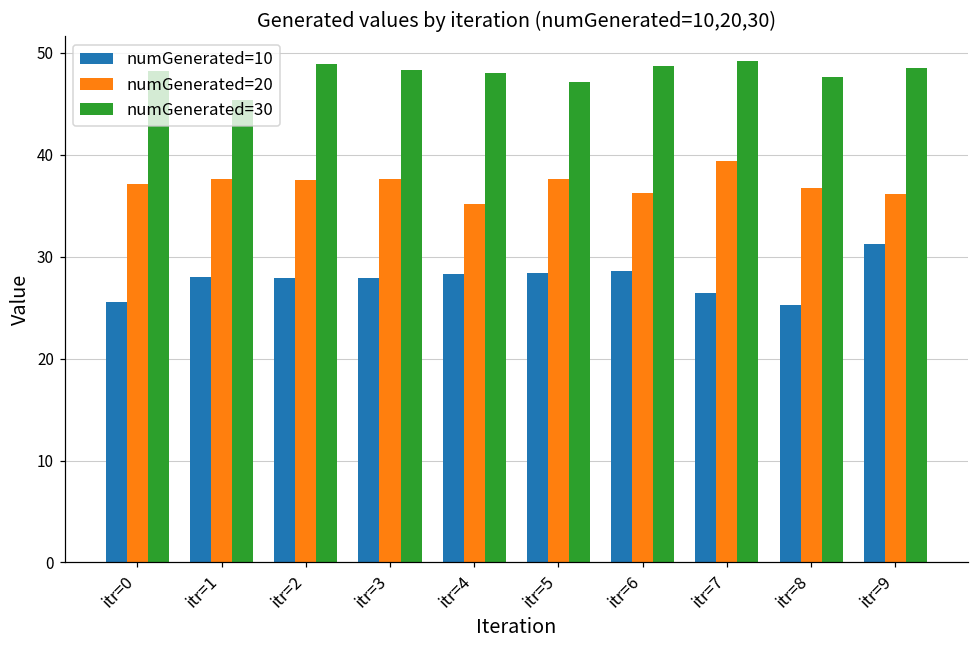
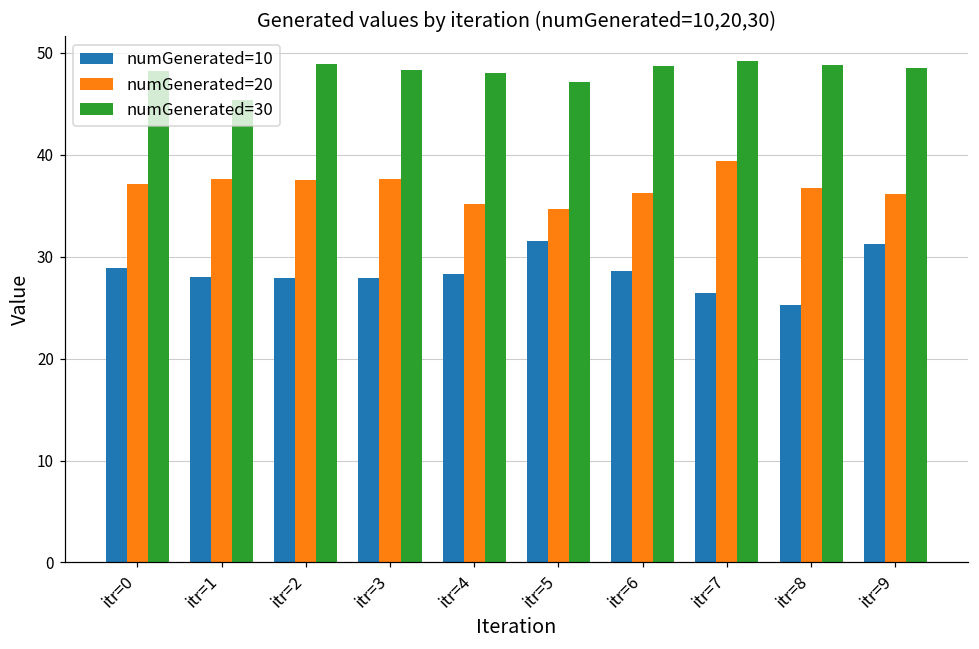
numGenerated=10, itr=0: 26 -> 29
numGenerated=10, itr=5: 28 -> 32
numGenerated=20, itr=5: 38 -> 35
numGenerated=30, itr=8: 48 -> 49
